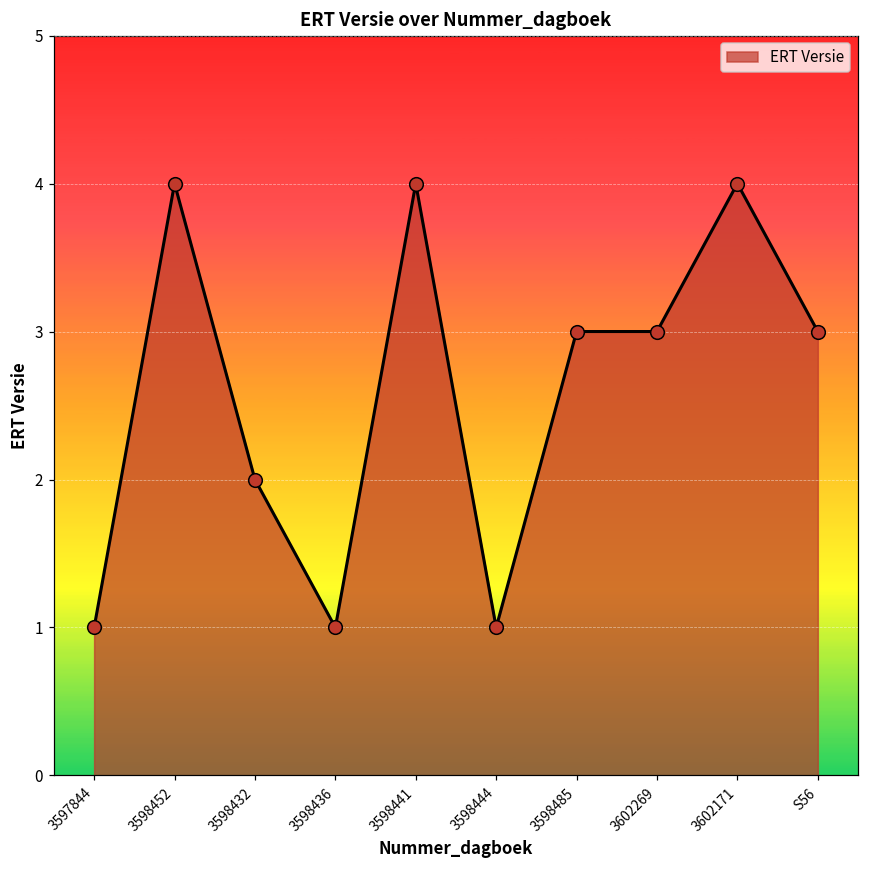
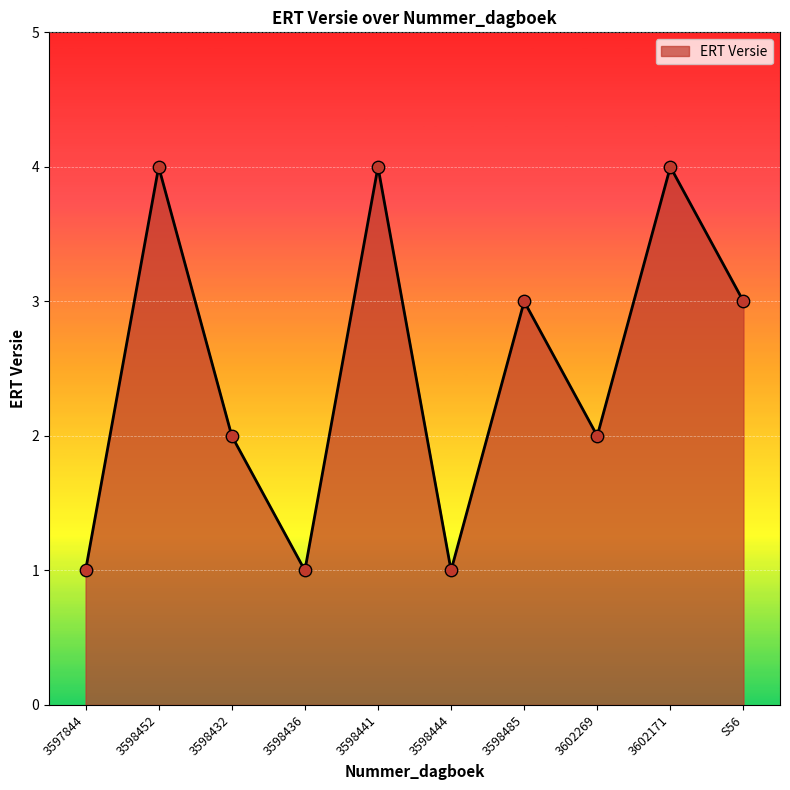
3602269: 3 -> 2
